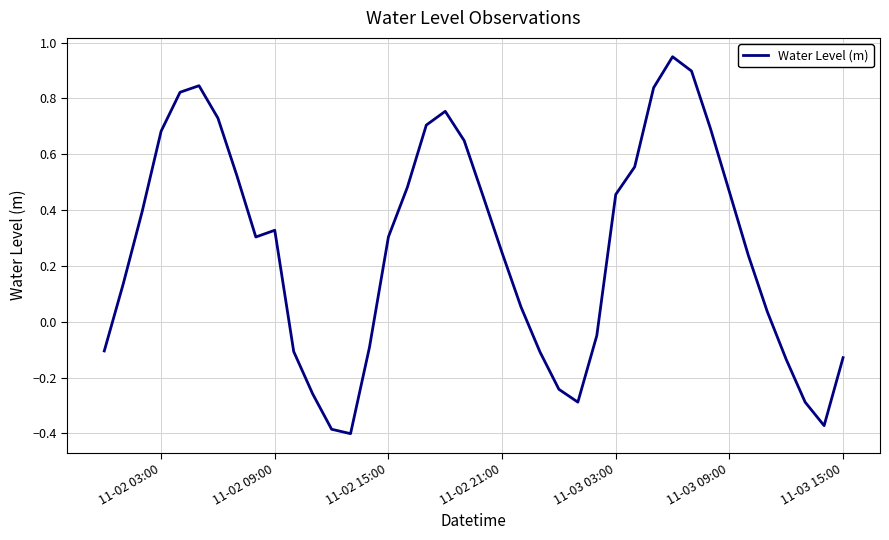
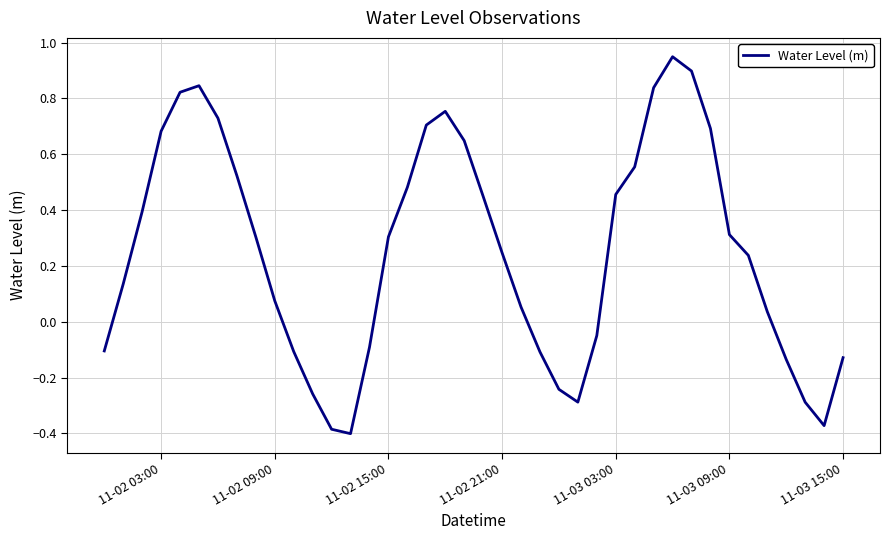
11-02 09:00: 0.33 -> 0.07
11-03 09:00: 0.47 -> 0.31
